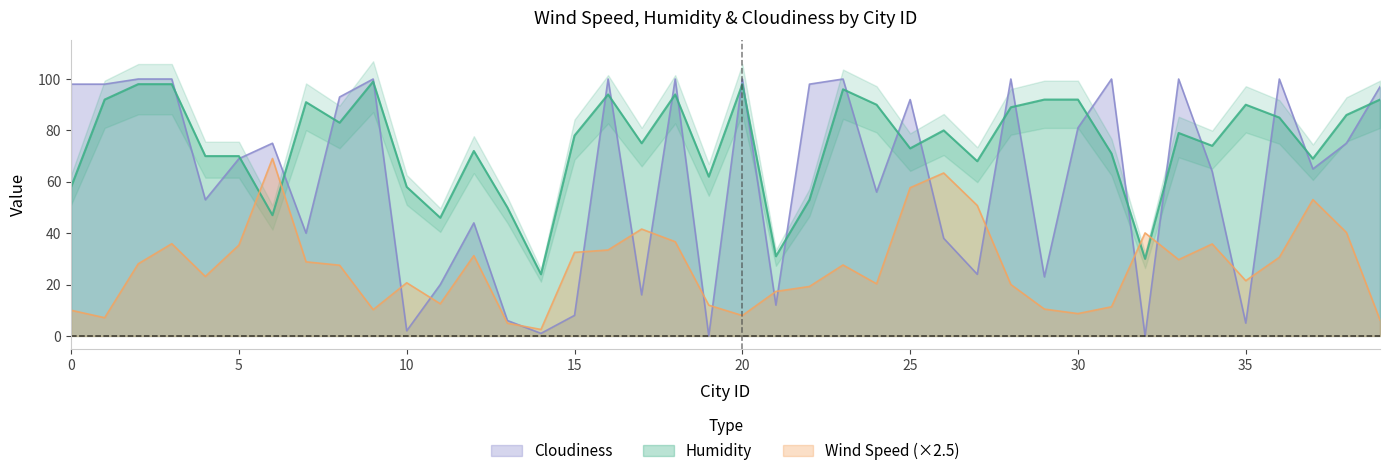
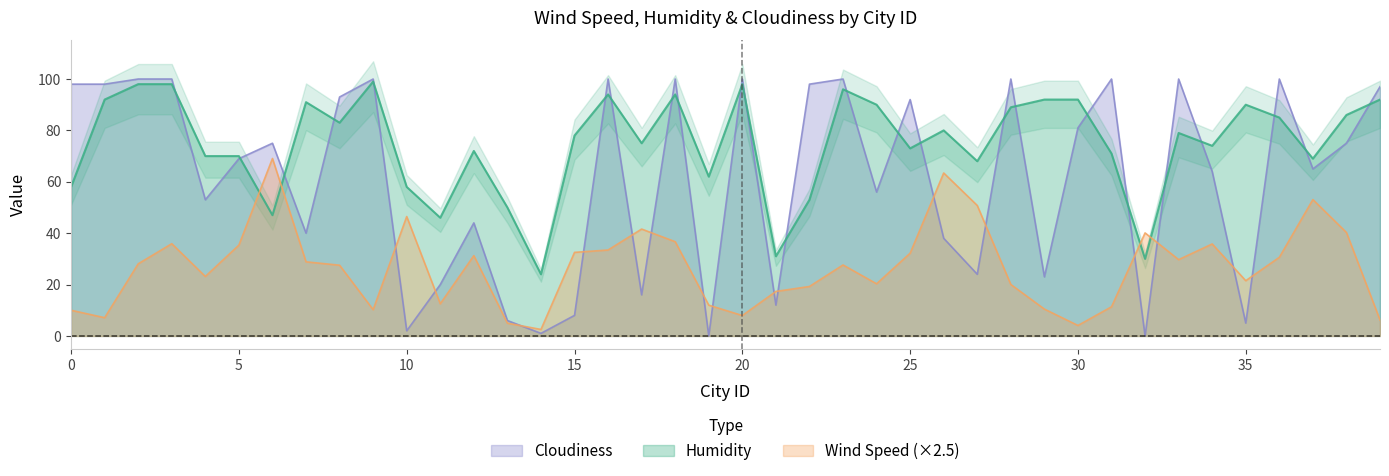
Wind Speed (×2.5), 10: 21 -> 46
Wind Speed (×2.5), 25: 58 -> 32
Wind Speed (×2.5), 30: 9 -> 4
